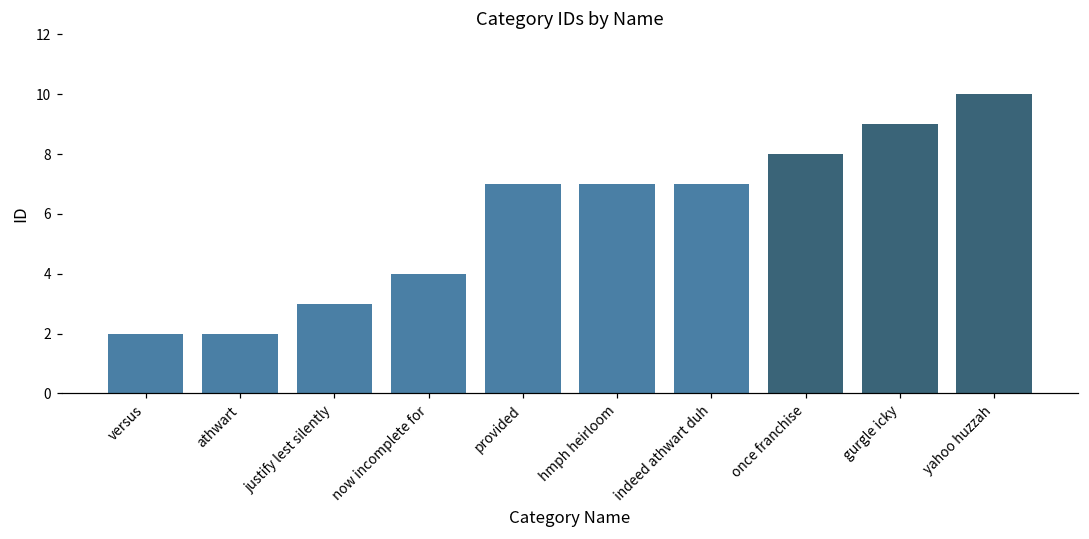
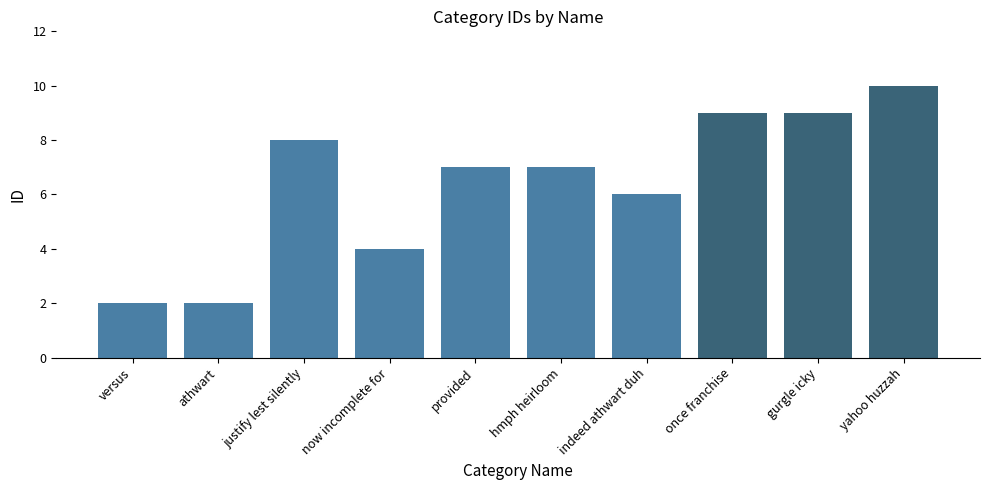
justify lest silently: 3 -> 8
indeed athwart duh: 7 -> 6
once franchise: 8 -> 9
